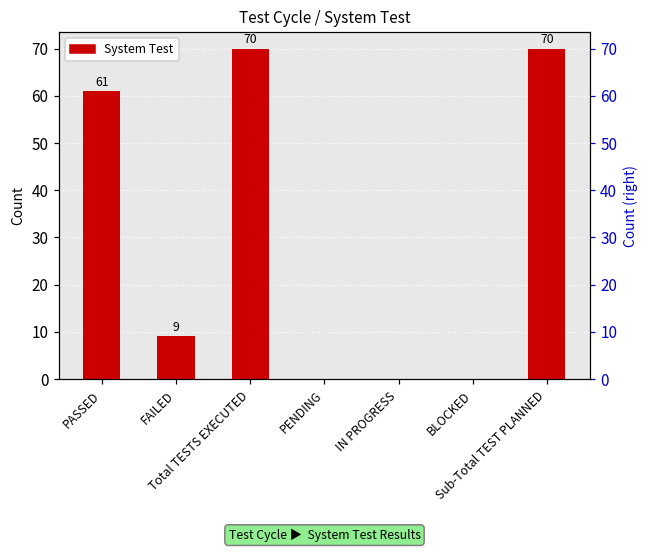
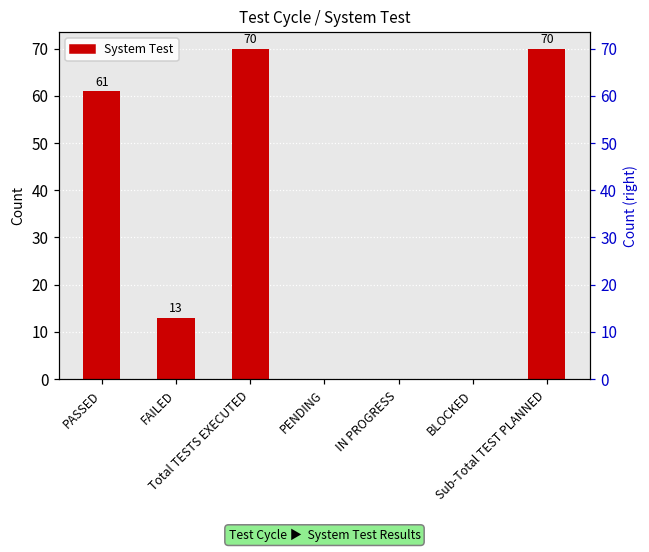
FAILED: 9 -> 13
